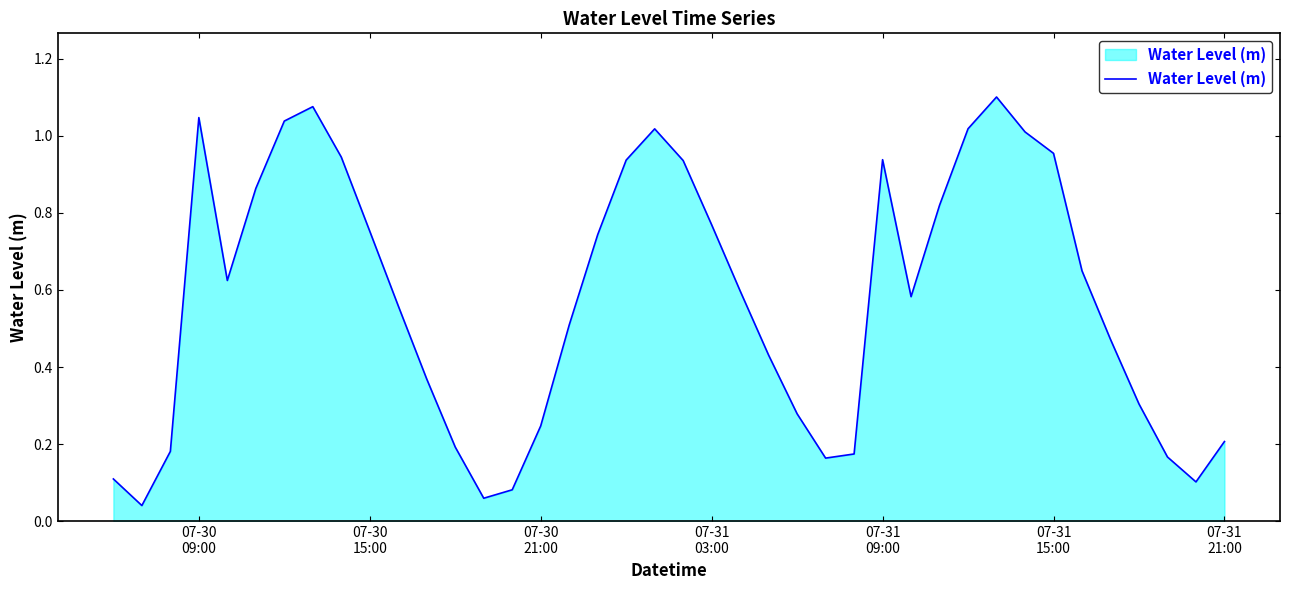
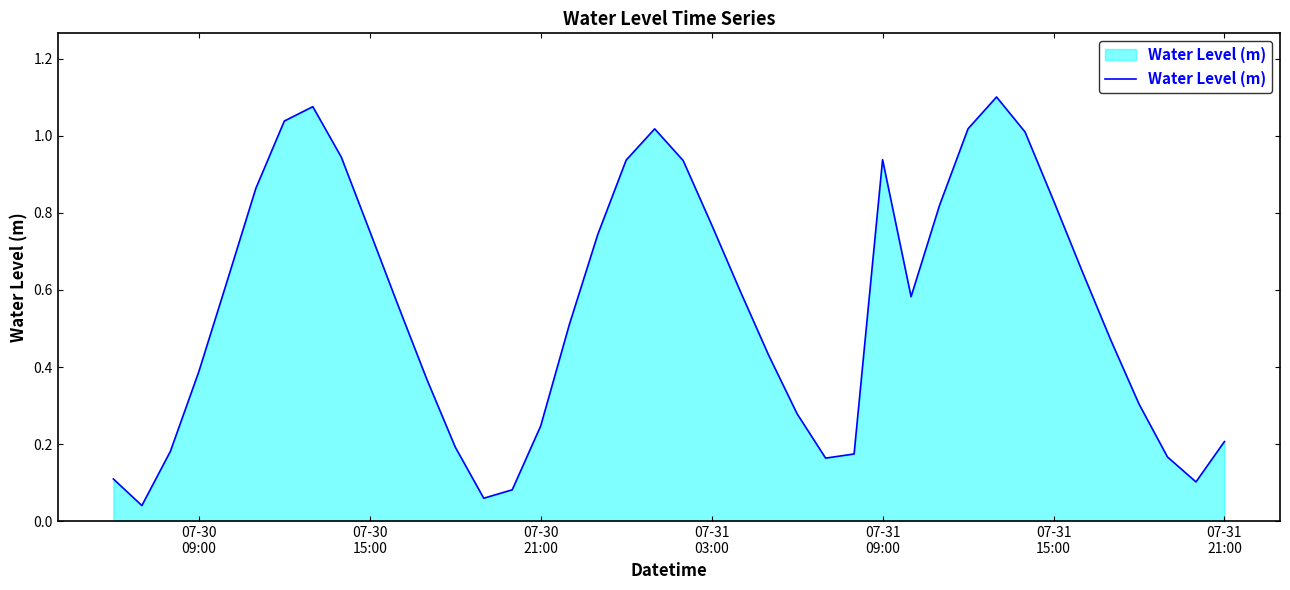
07-30 09:00: 1.05 -> 0.39
07-31 15:00: 0.95 -> 0.83
